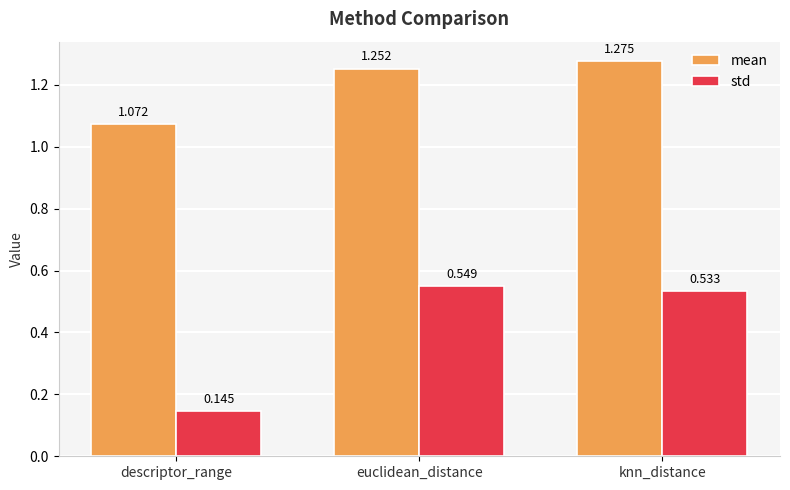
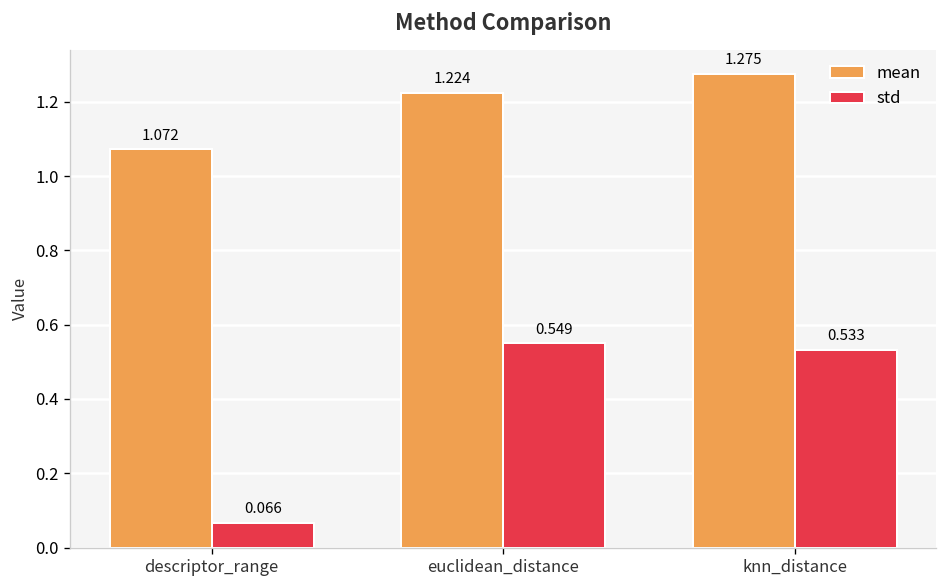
std, descriptor_range: 0.145 -> 0.066
mean, euclidean_distance: 1.252 -> 1.224
